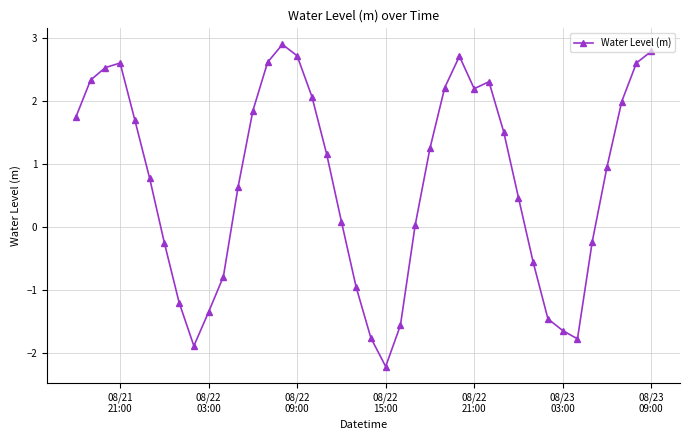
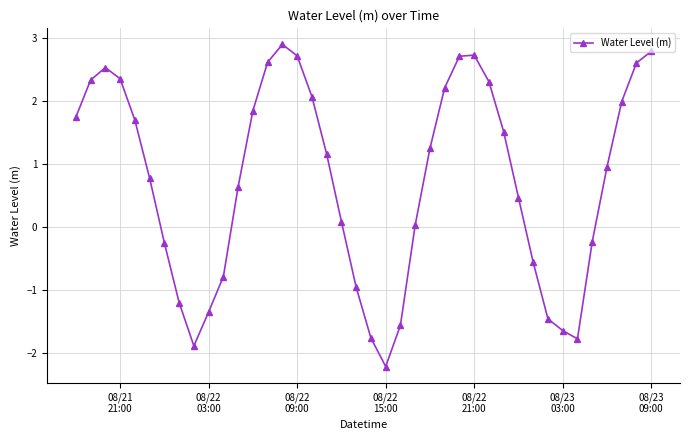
08/21 21:00: 2.6 -> 2.4
08/22 21:00: 2.2 -> 2.7
